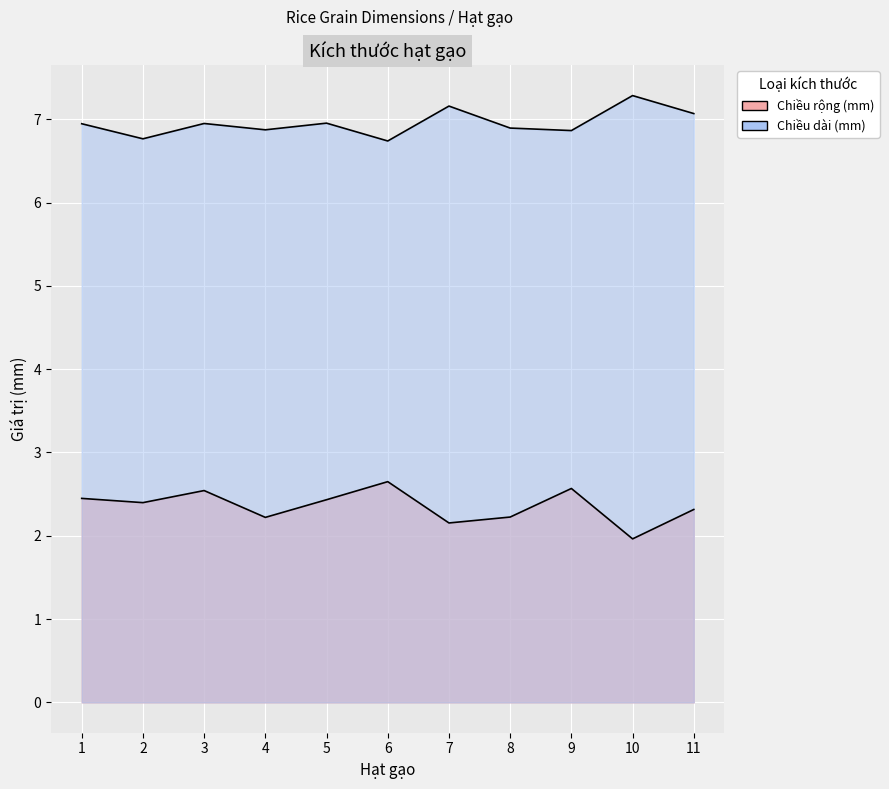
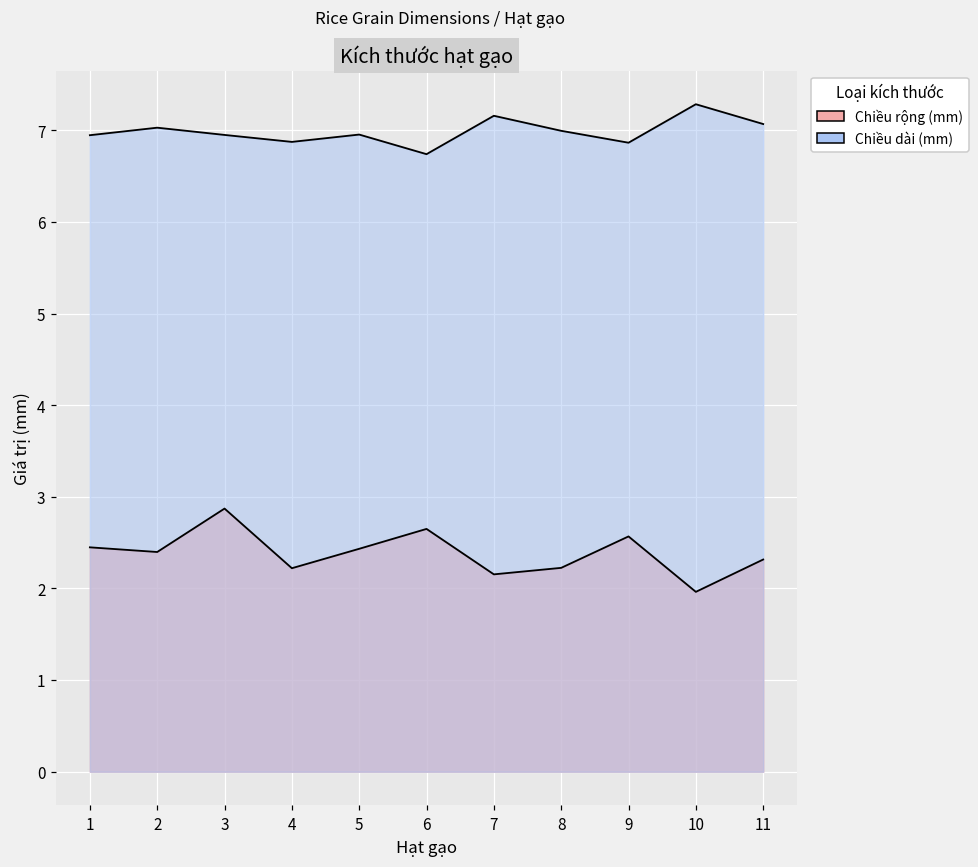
Chiều dài (mm), 2: 6.8 -> 7.0
Chiều rộng (mm), 3: 2.5 -> 2.9
Chiều dài (mm), 8: 6.9 -> 7.0
